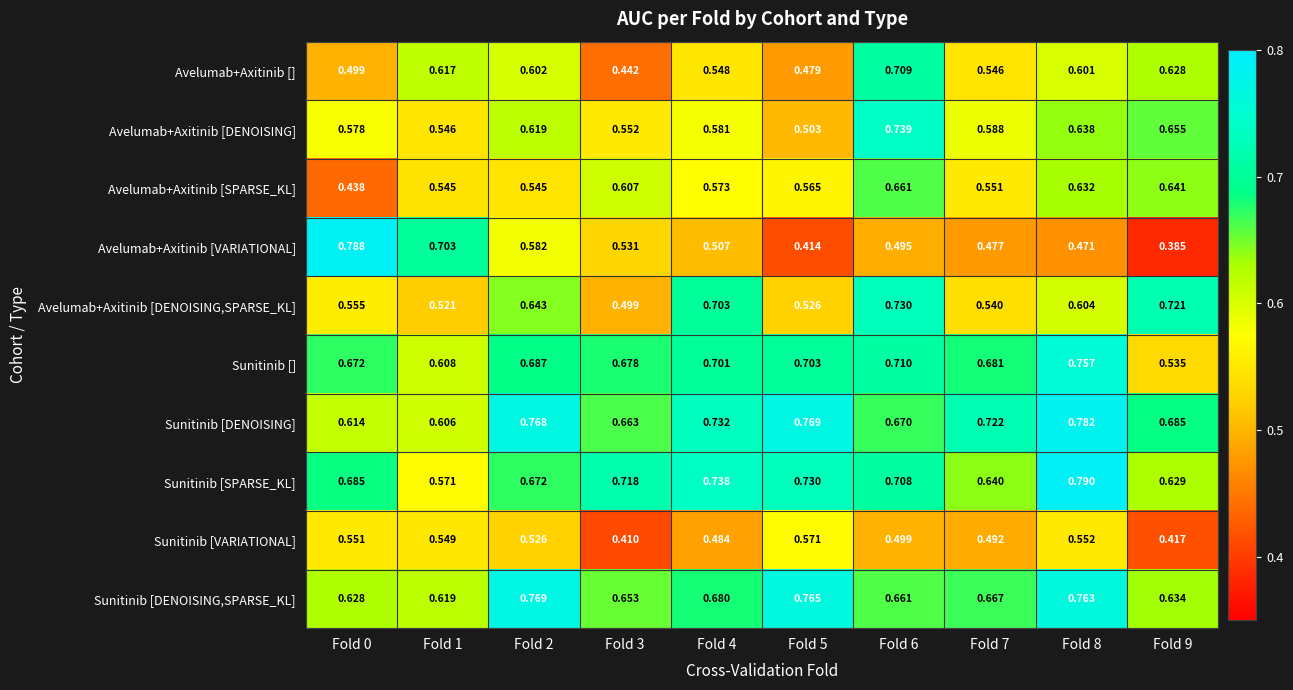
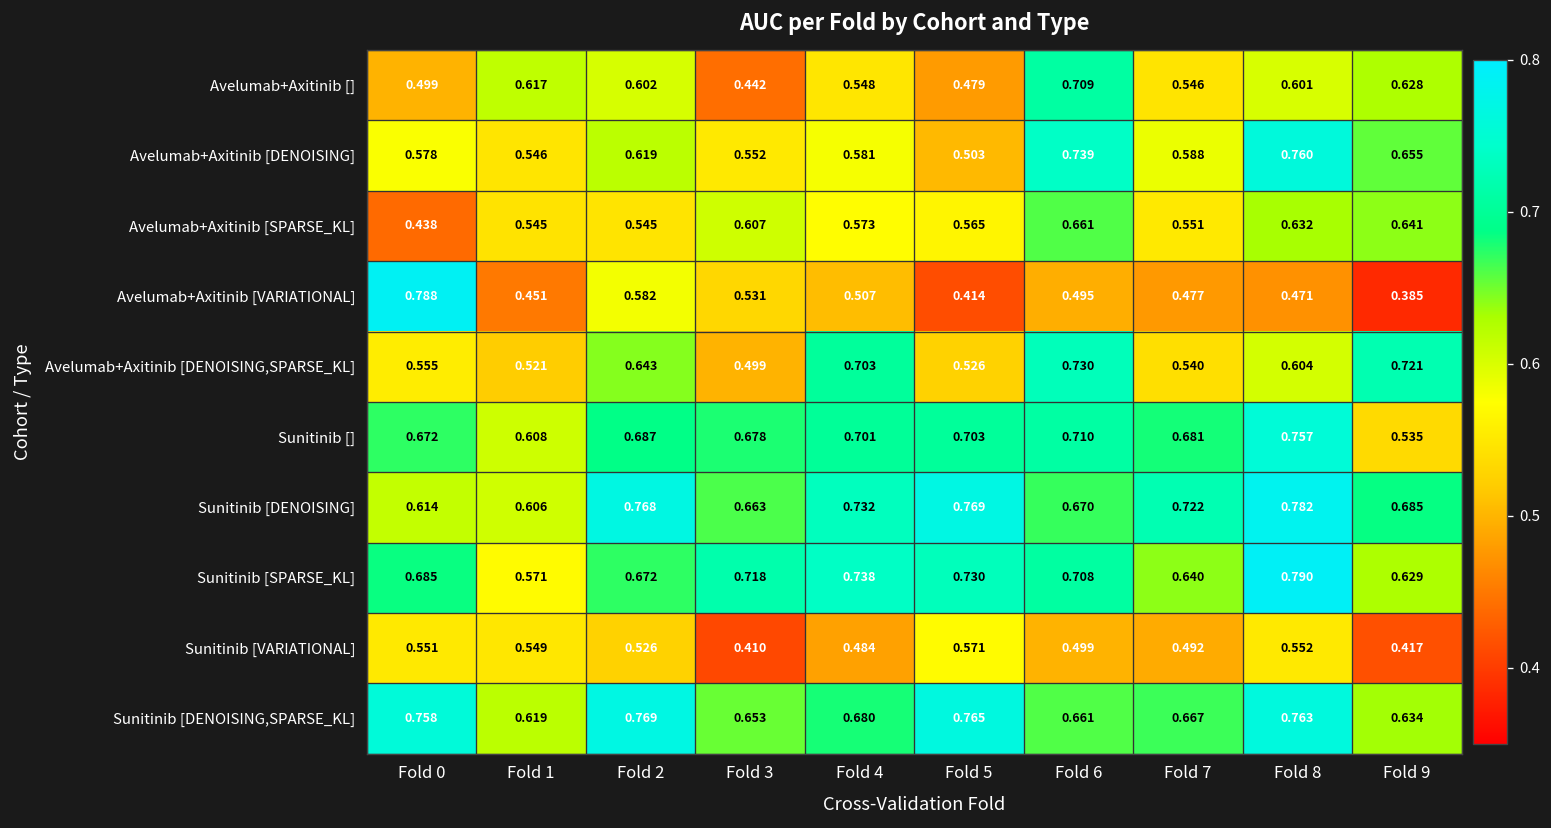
Avelumab+Axitinib [DENOISING], Fold 8: 0.638 -> 0.760
Avelumab+Axitinib [VARIATIONAL], Fold 1: 0.703 -> 0.451
Sunitinib [DENOISING,SPARSE_KL], Fold 0: 0.628 -> 0.758
